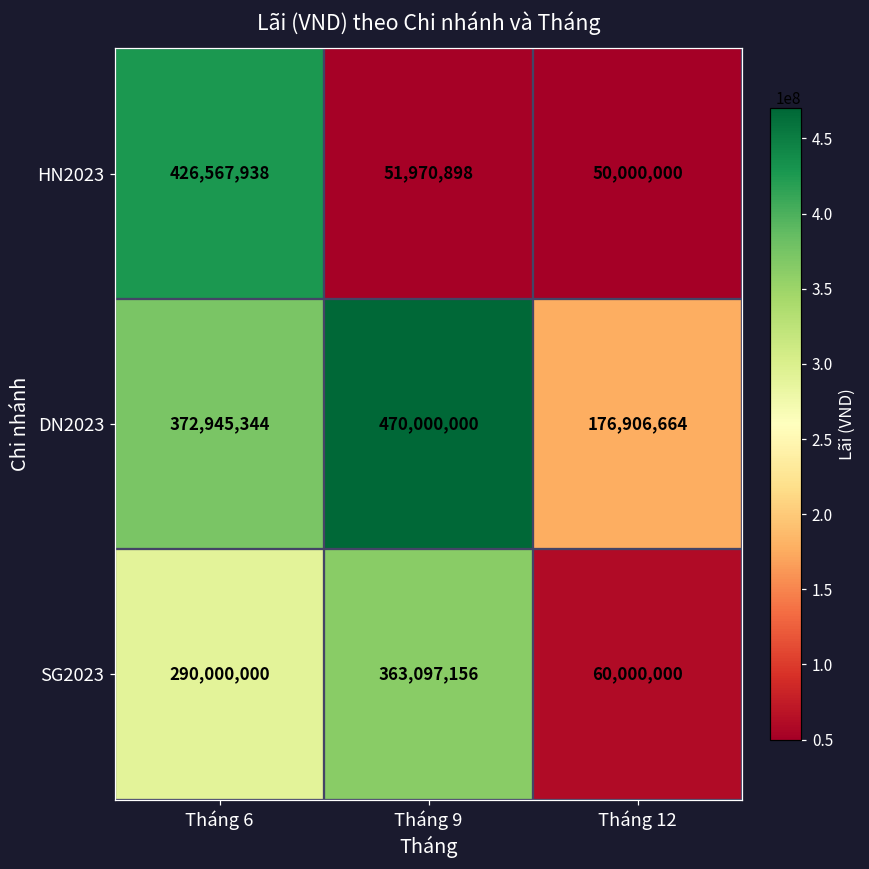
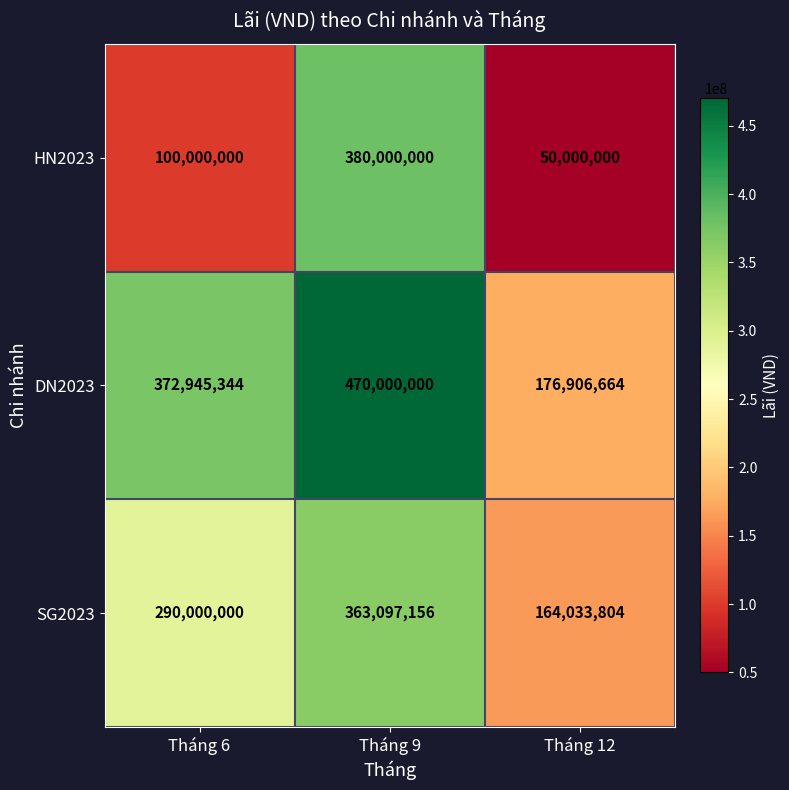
HN2023, Tháng 6: 426,567,938 -> 100,000,000
HN2023, Tháng 9: 51,970,898 -> 380,000,000
SG2023, Tháng 12: 60,000,000 -> 164,033,804
